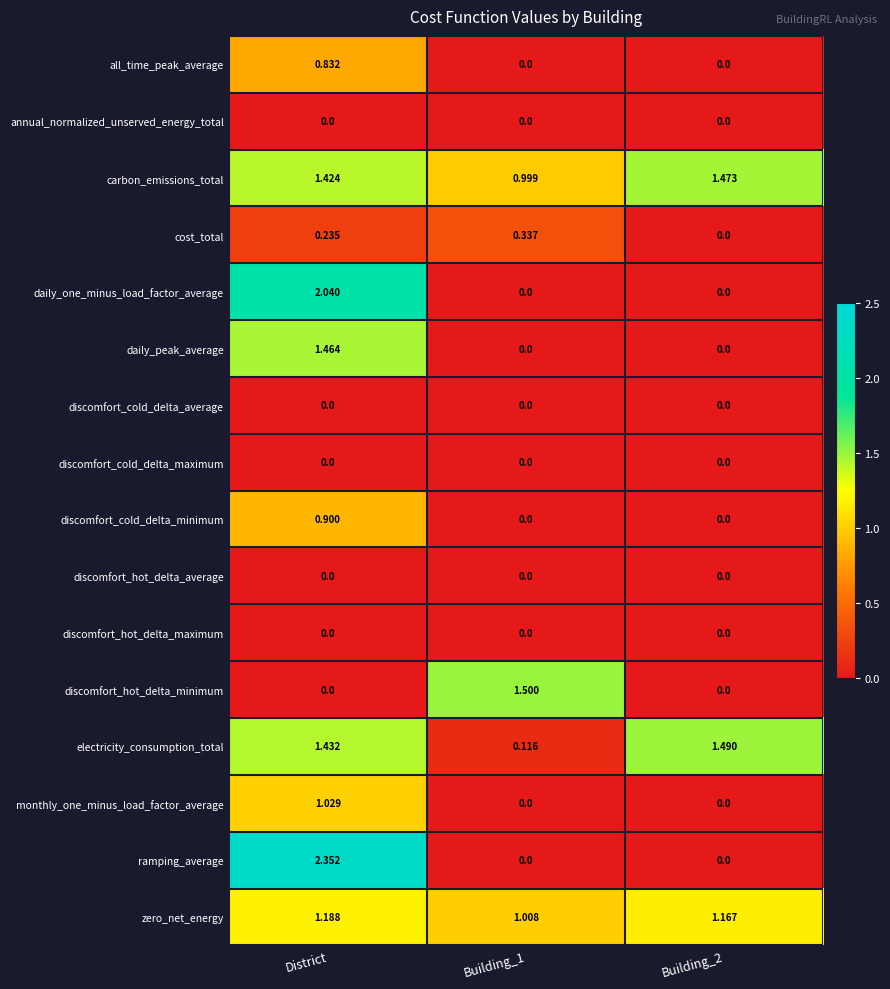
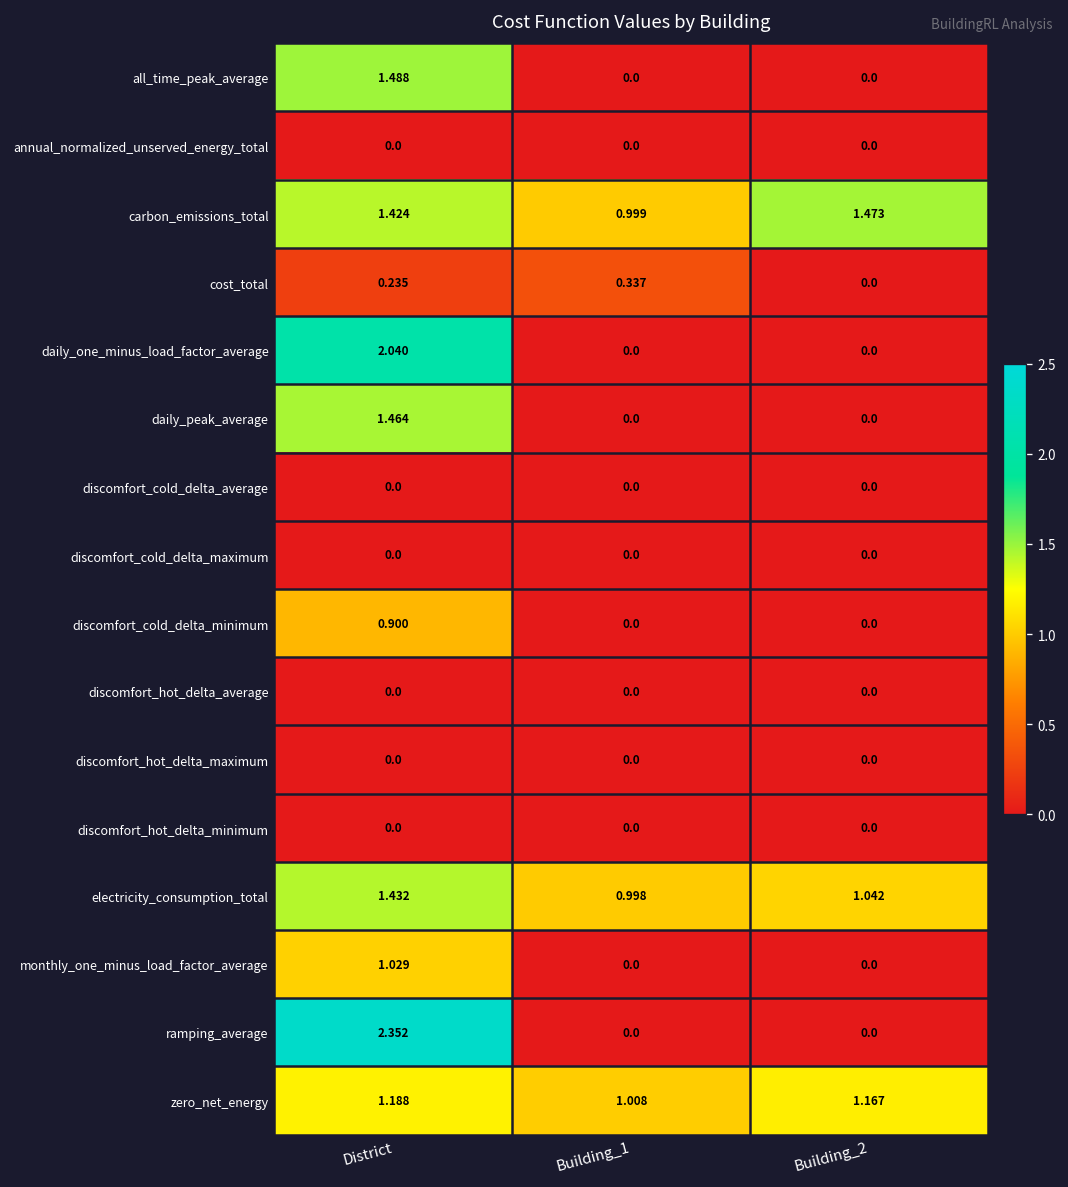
all_time_peak_average, District: 0.832 -> 1.488
discomfort_hot_delta_minimum, Building_1: 1.500 -> 0.0
electricity_consumption_total, Building_1: 0.116 -> 0.998
electricity_consumption_total, Building_2: 1.490 -> 1.042
